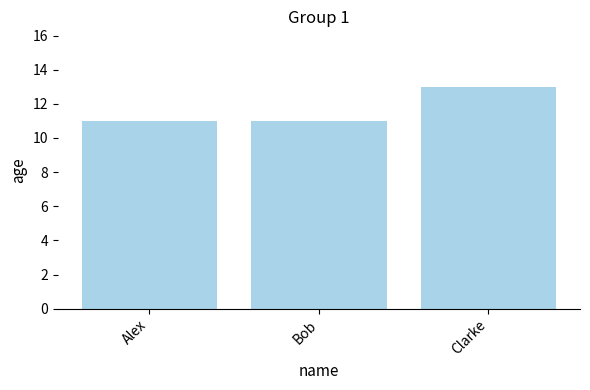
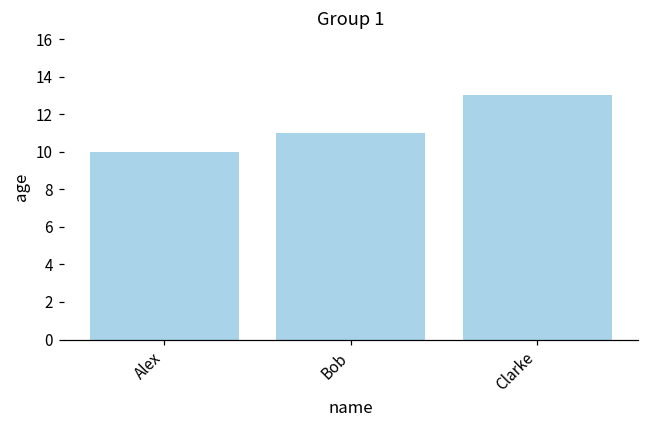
Alex: 11 -> 10
